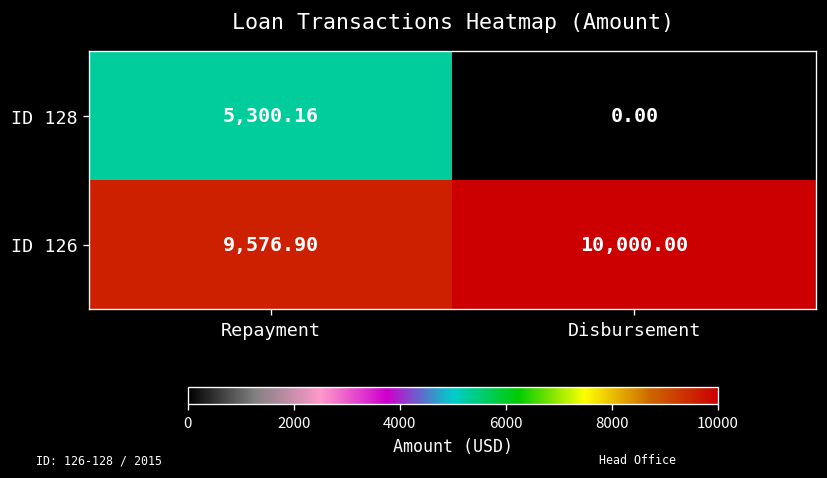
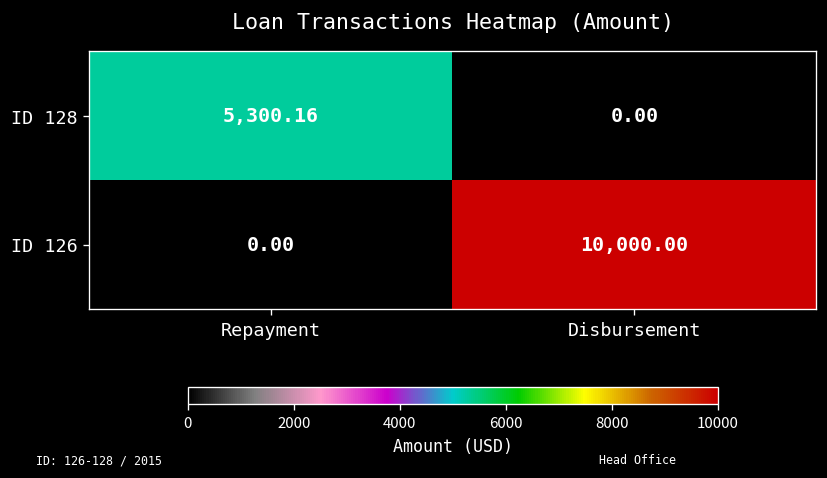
ID 126, Repayment: 9,576.90 -> 0.00
